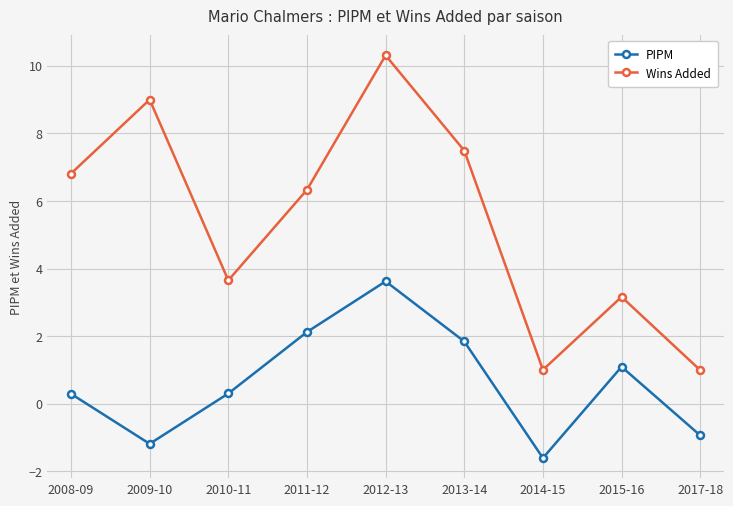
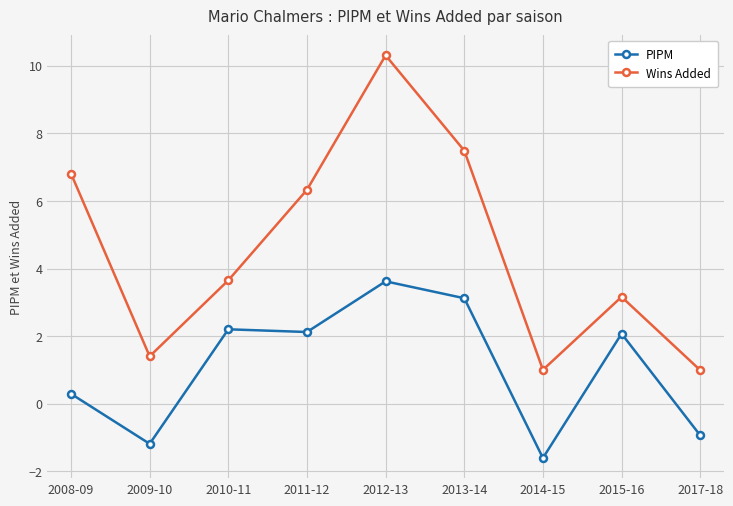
Wins Added, 2009-10: 9.0 -> 1.4
PIPM, 2010-11: 0.3 -> 2.2
PIPM, 2013-14: 1.8 -> 3.1
PIPM, 2015-16: 1.1 -> 2.1
